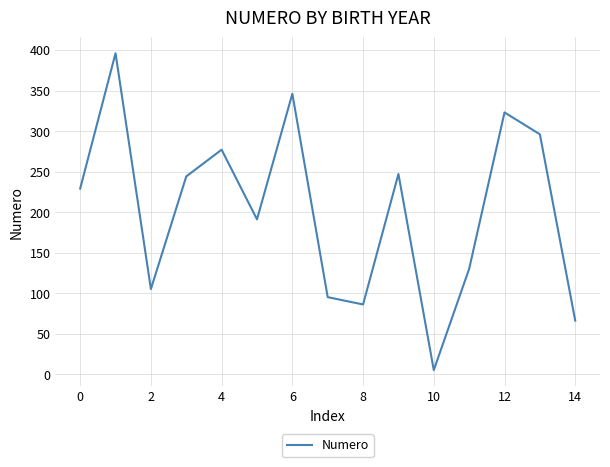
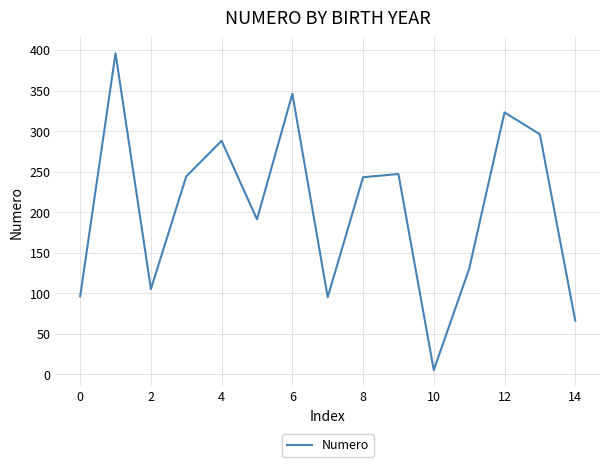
0: 230 -> 100
4: 280 -> 290
8: 90 -> 240
